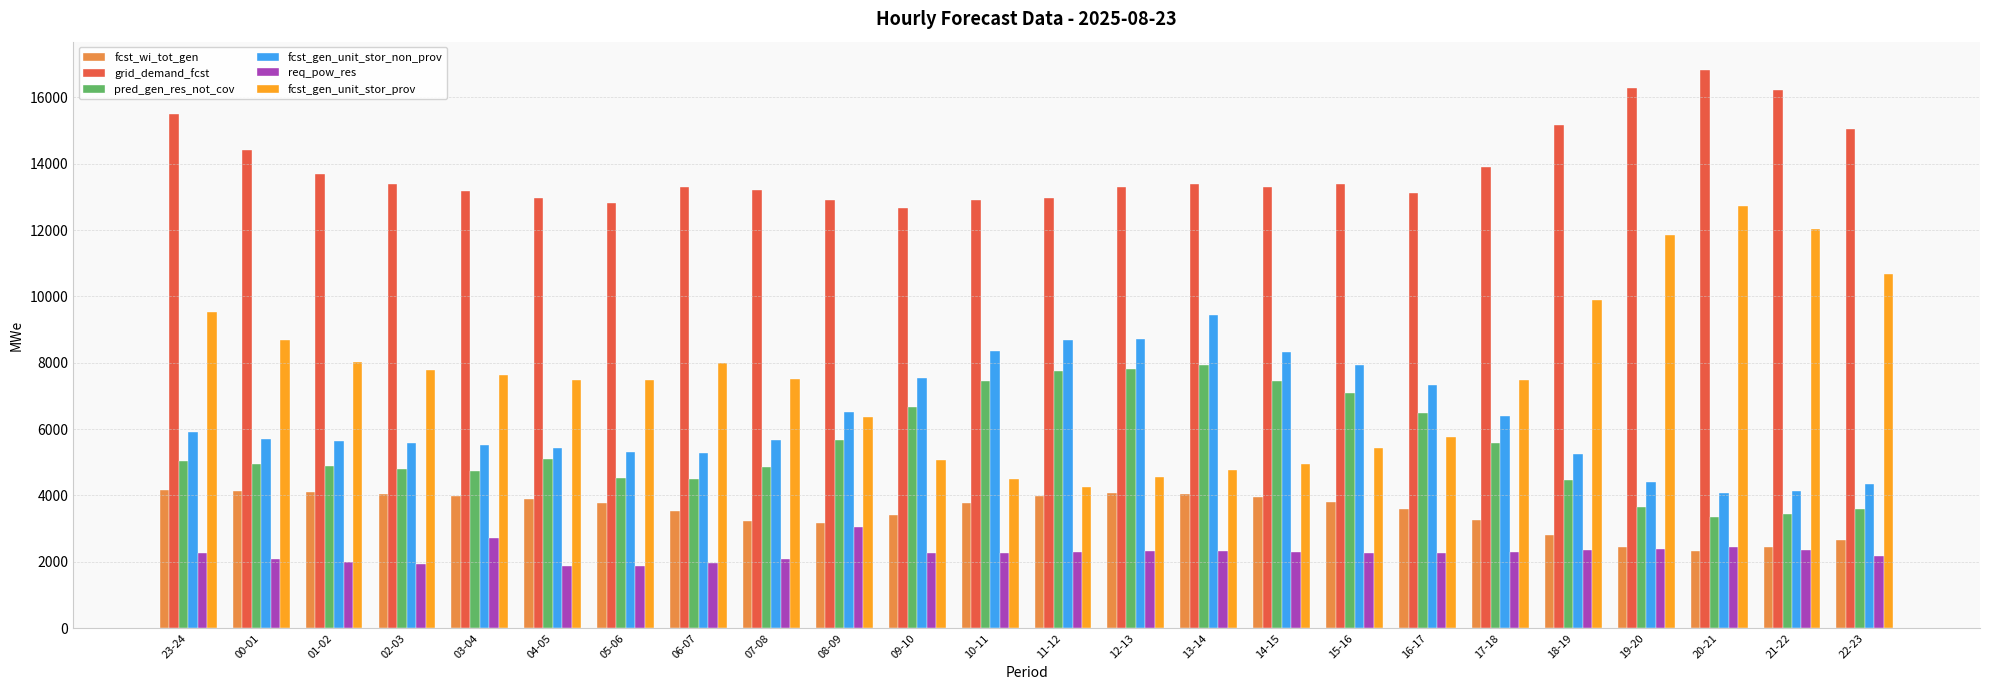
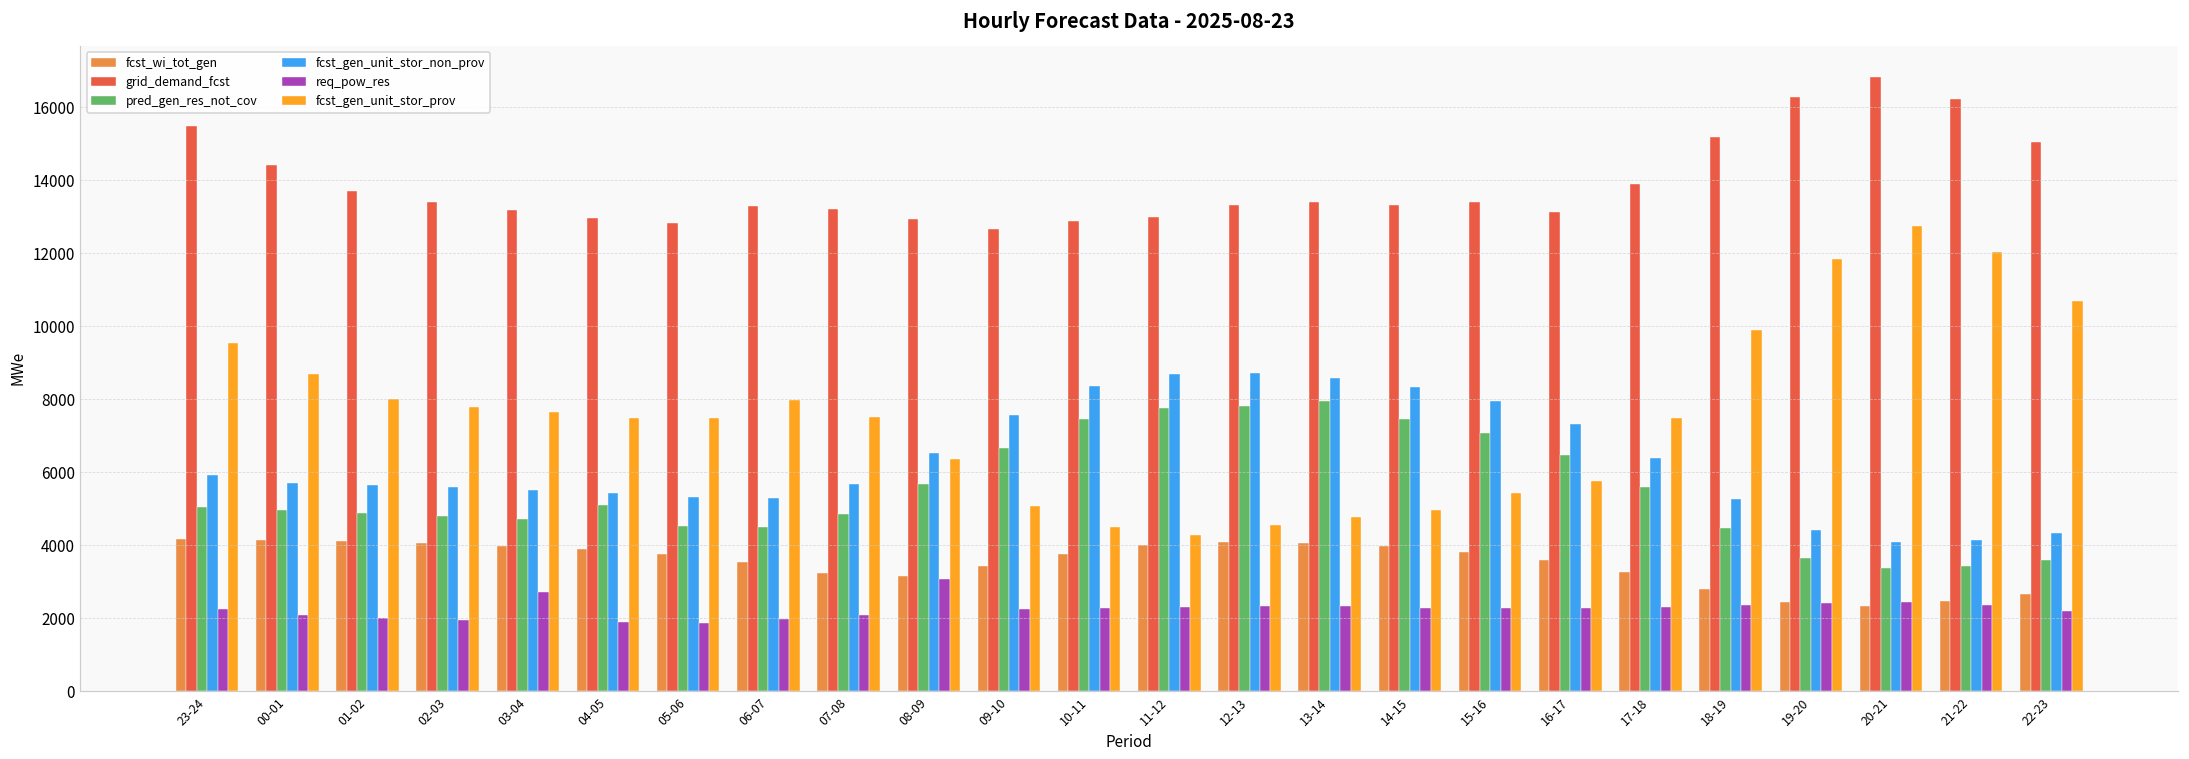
fcst_gen_unit_stor_non_prov, 13-14: 9400 -> 8600
